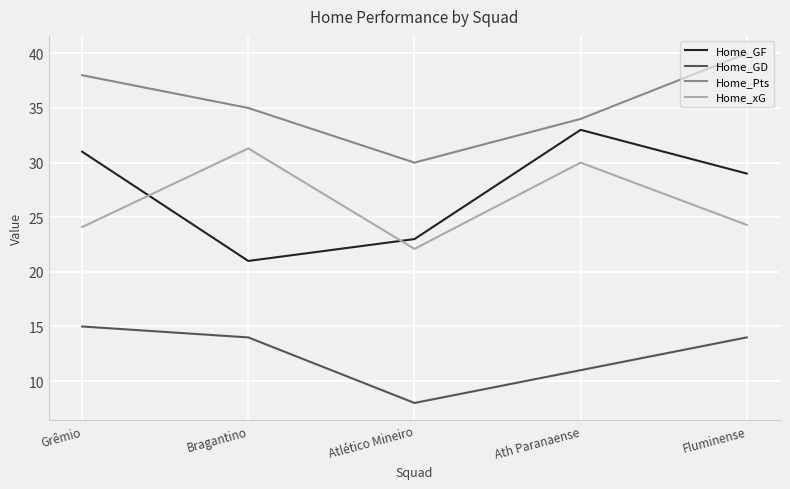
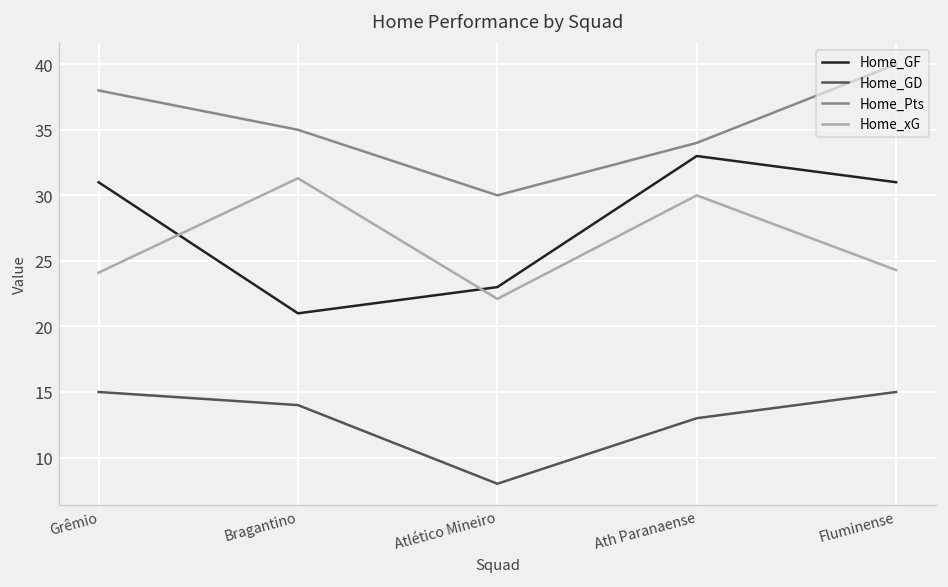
Home_GD, Ath Paranaense: 11 -> 13
Home_GF, Fluminense: 29 -> 31
Home_GD, Fluminense: 14 -> 15
